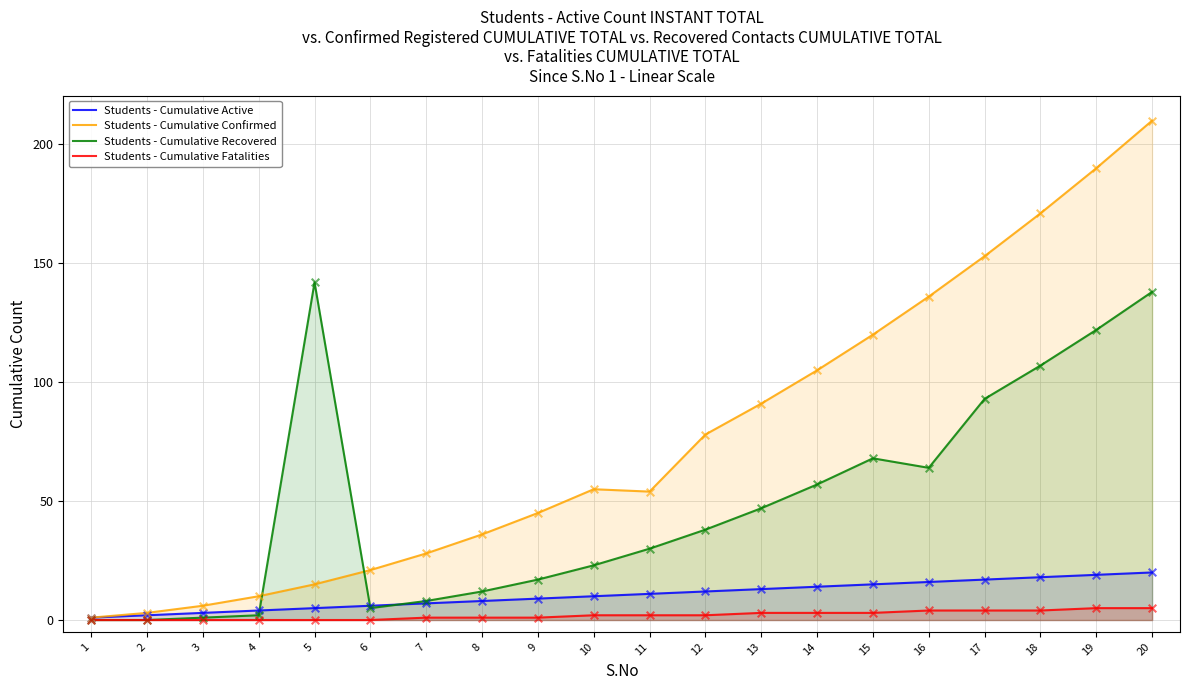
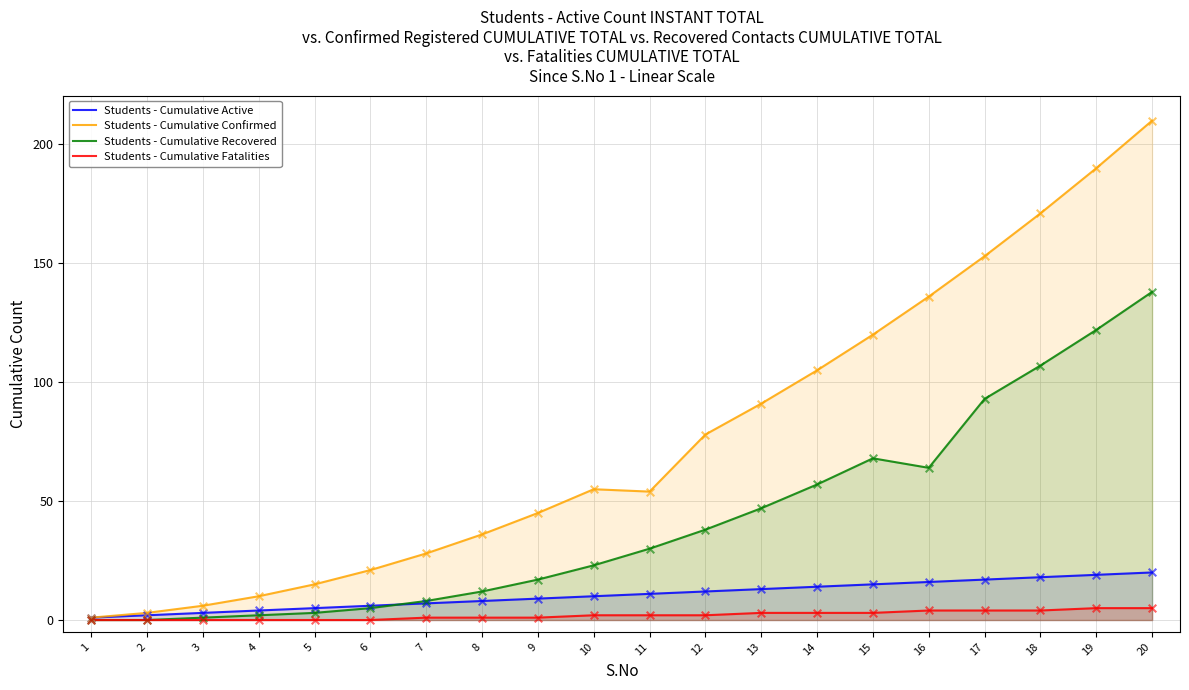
Students - Cumulative Recovered, 5: 142 -> 3
